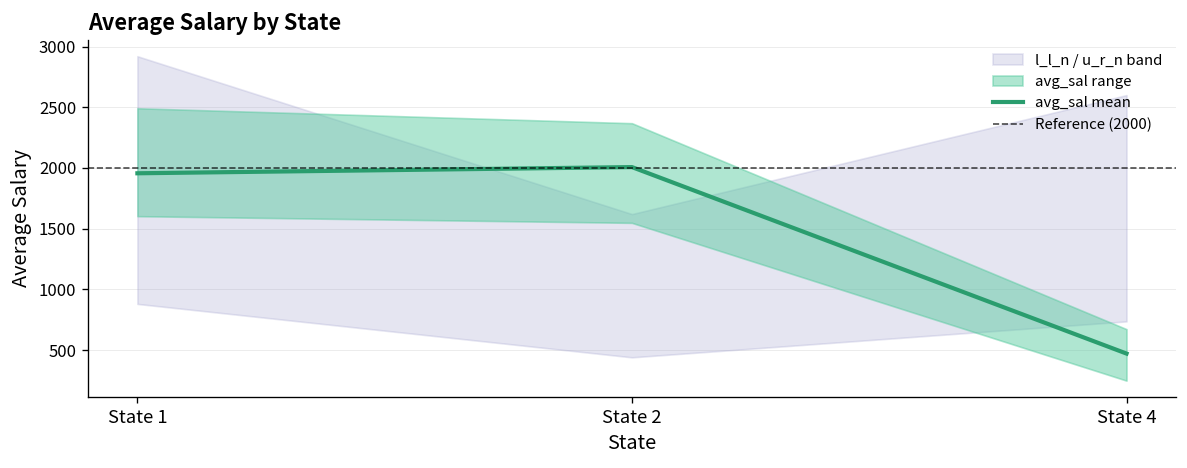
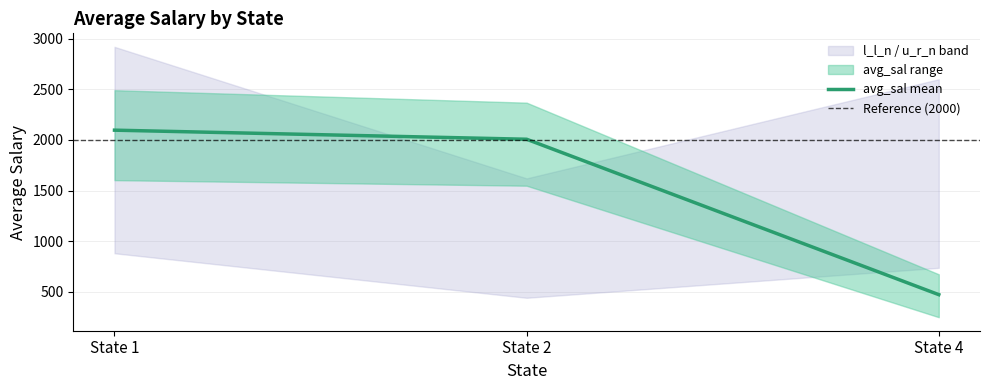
avg_sal mean, State 1: 1960 -> 2100
